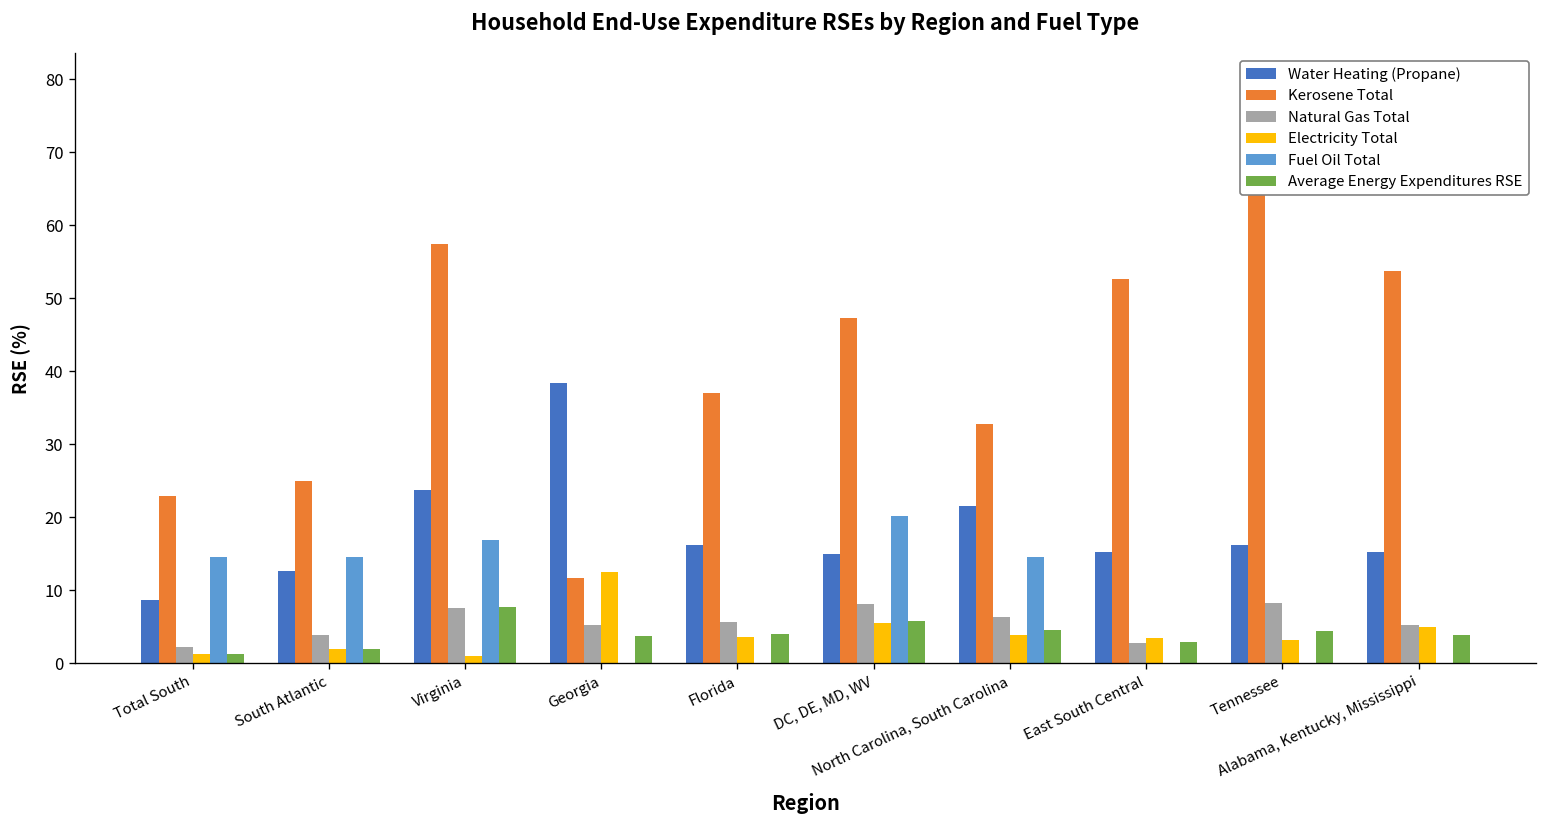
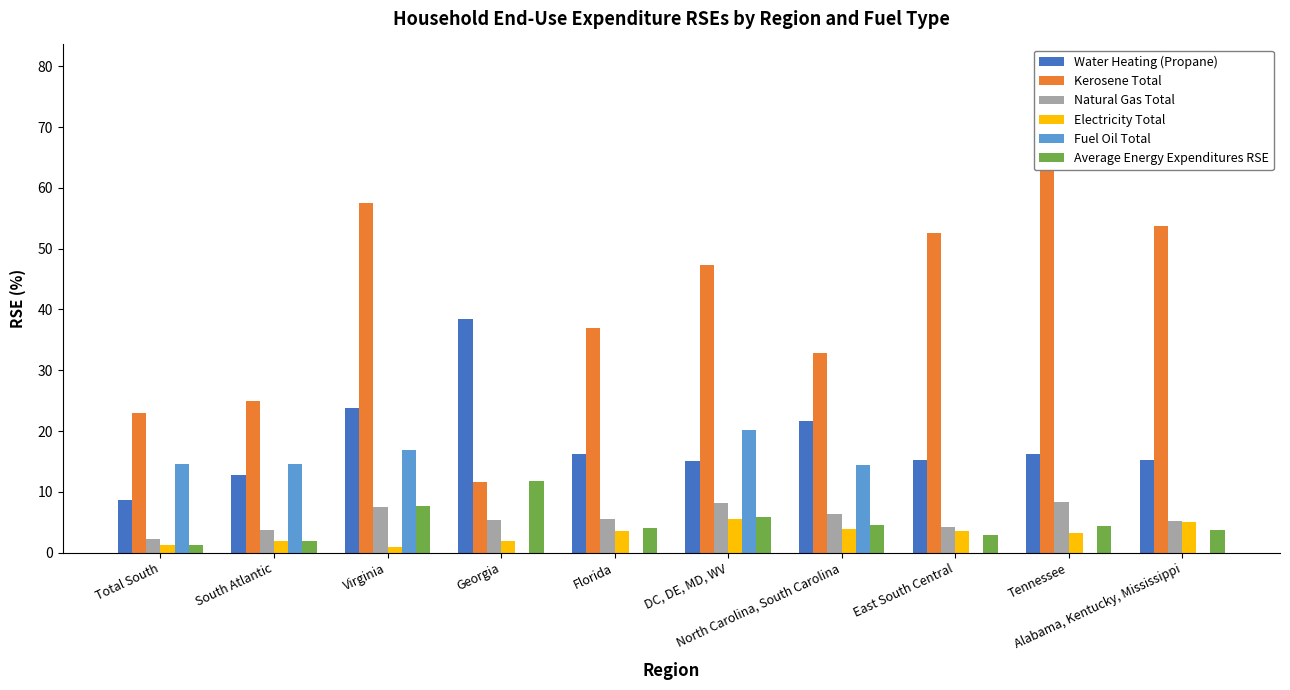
Electricity Total, Georgia: 13 -> 2
Average Energy Expenditures RSE, Georgia: 4 -> 12
Natural Gas Total, East South Central: 3 -> 4
